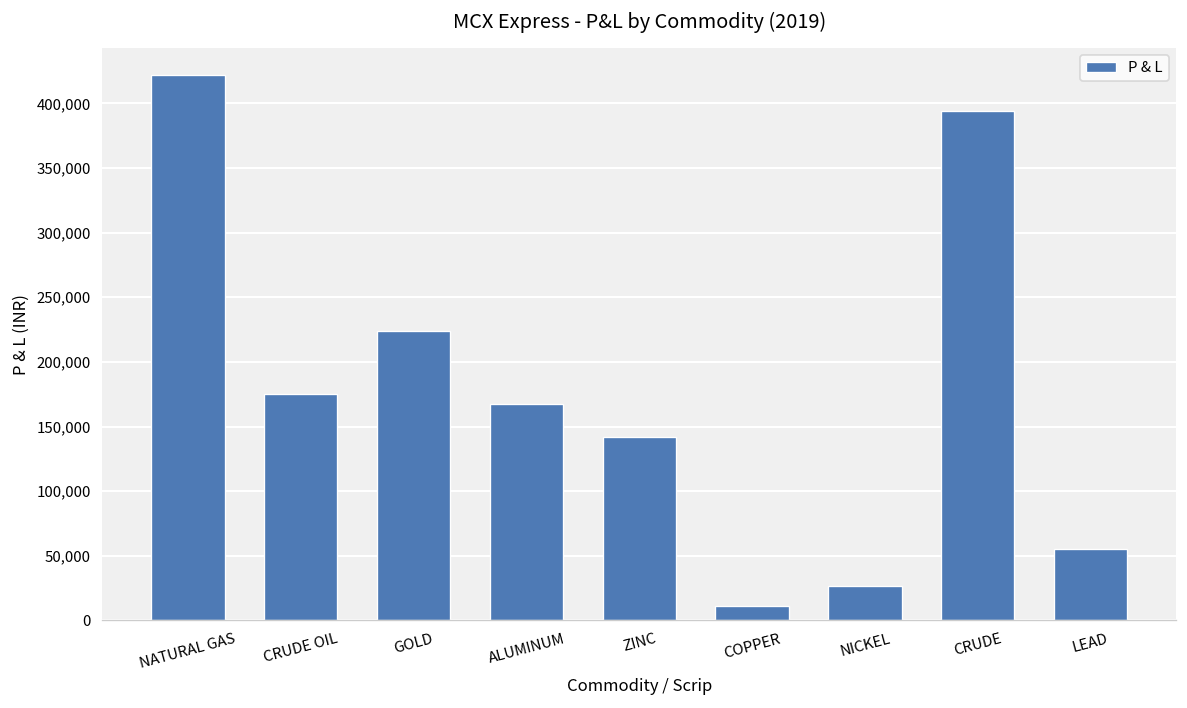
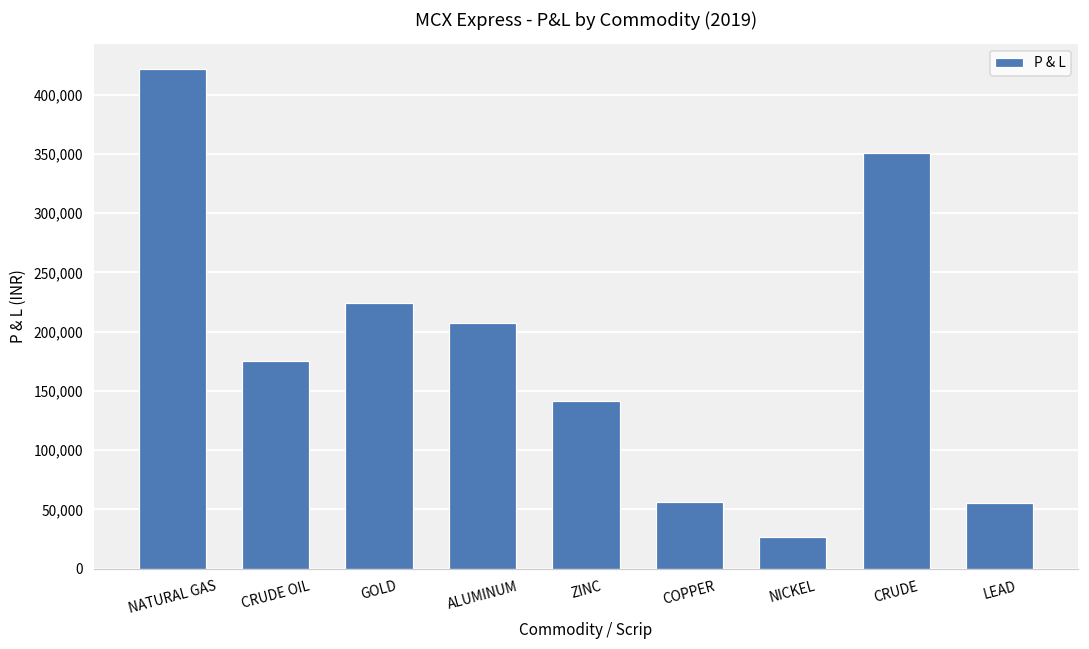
ALUMINUM: 168,000 -> 208,000
COPPER: 11,000 -> 56,000
CRUDE: 394,000 -> 351,000
